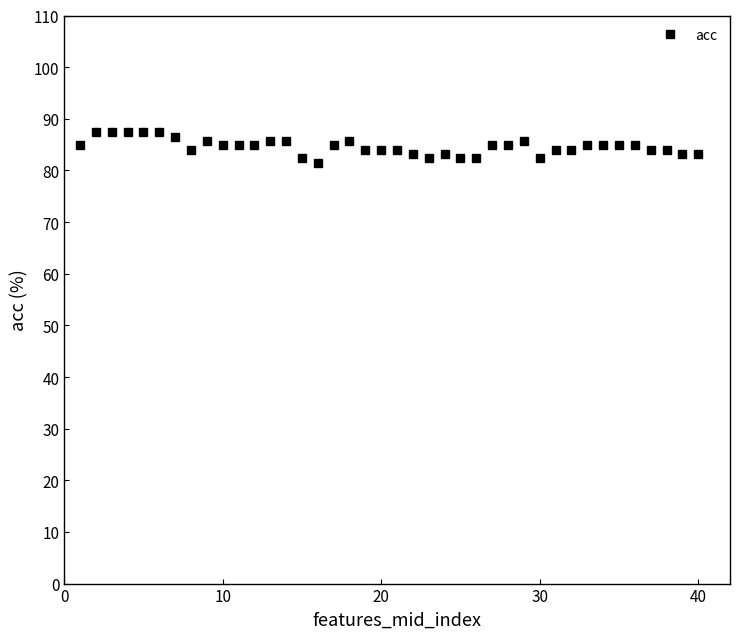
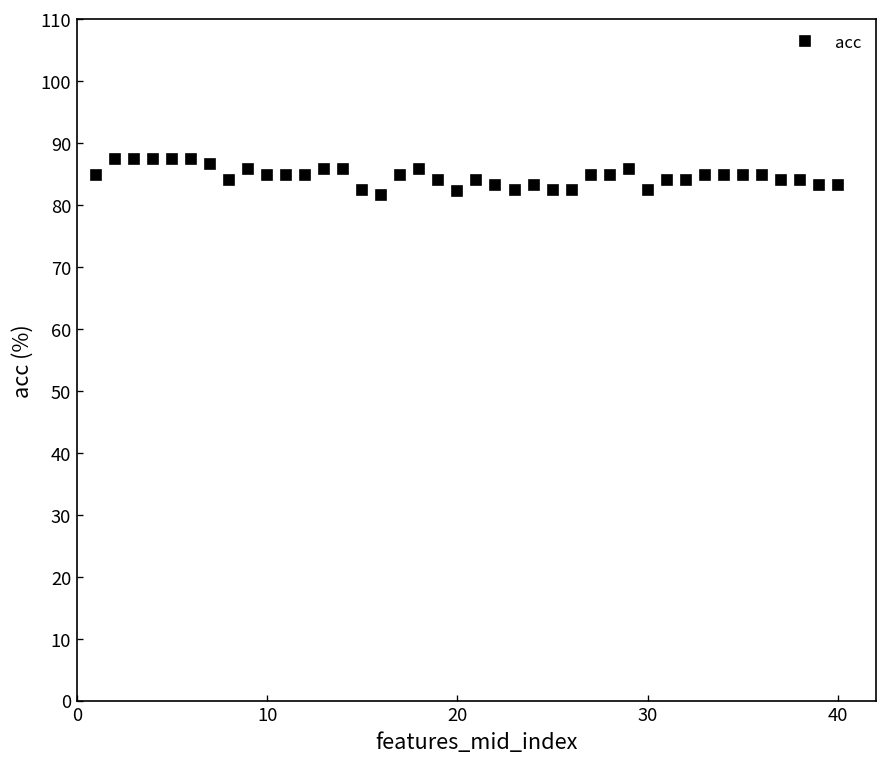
20: 84 -> 82
